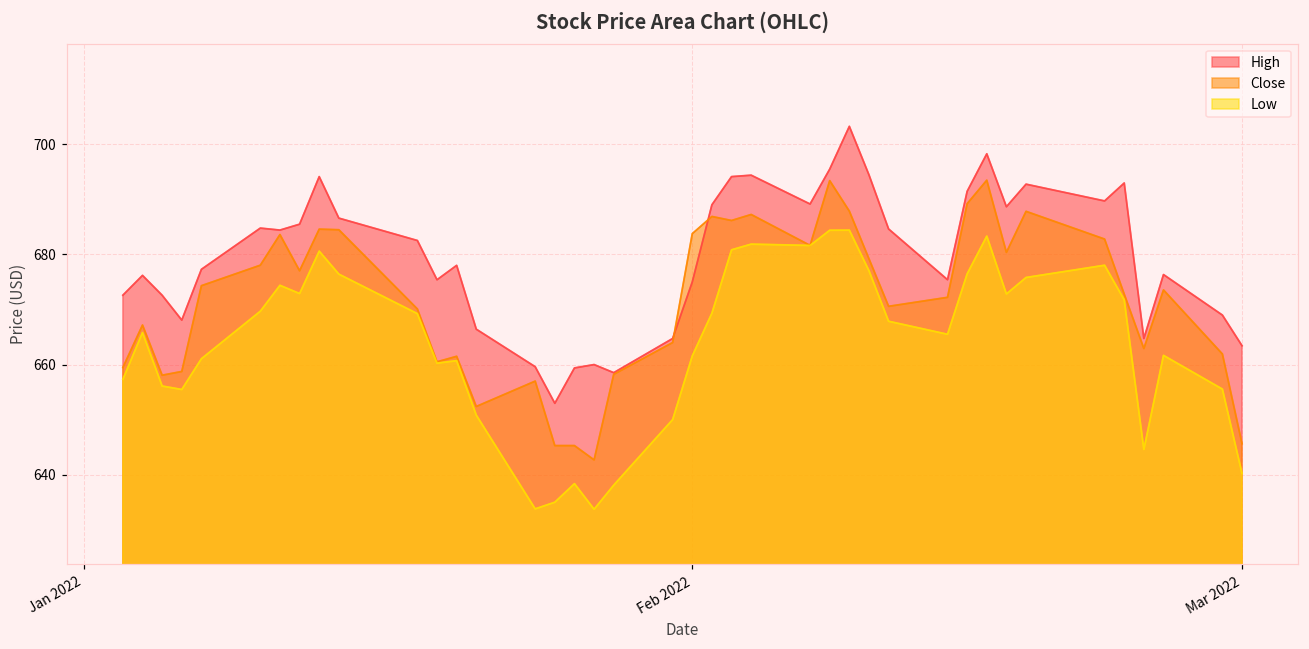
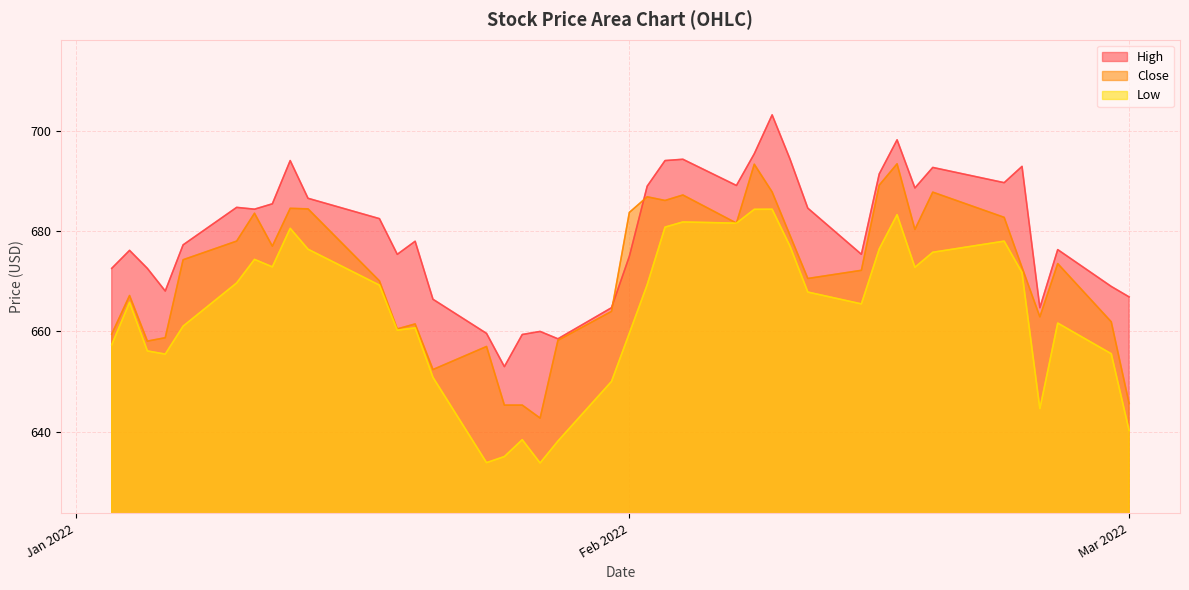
Low, Feb 2022: 662 -> 660
High, Mar 2022: 663 -> 667
